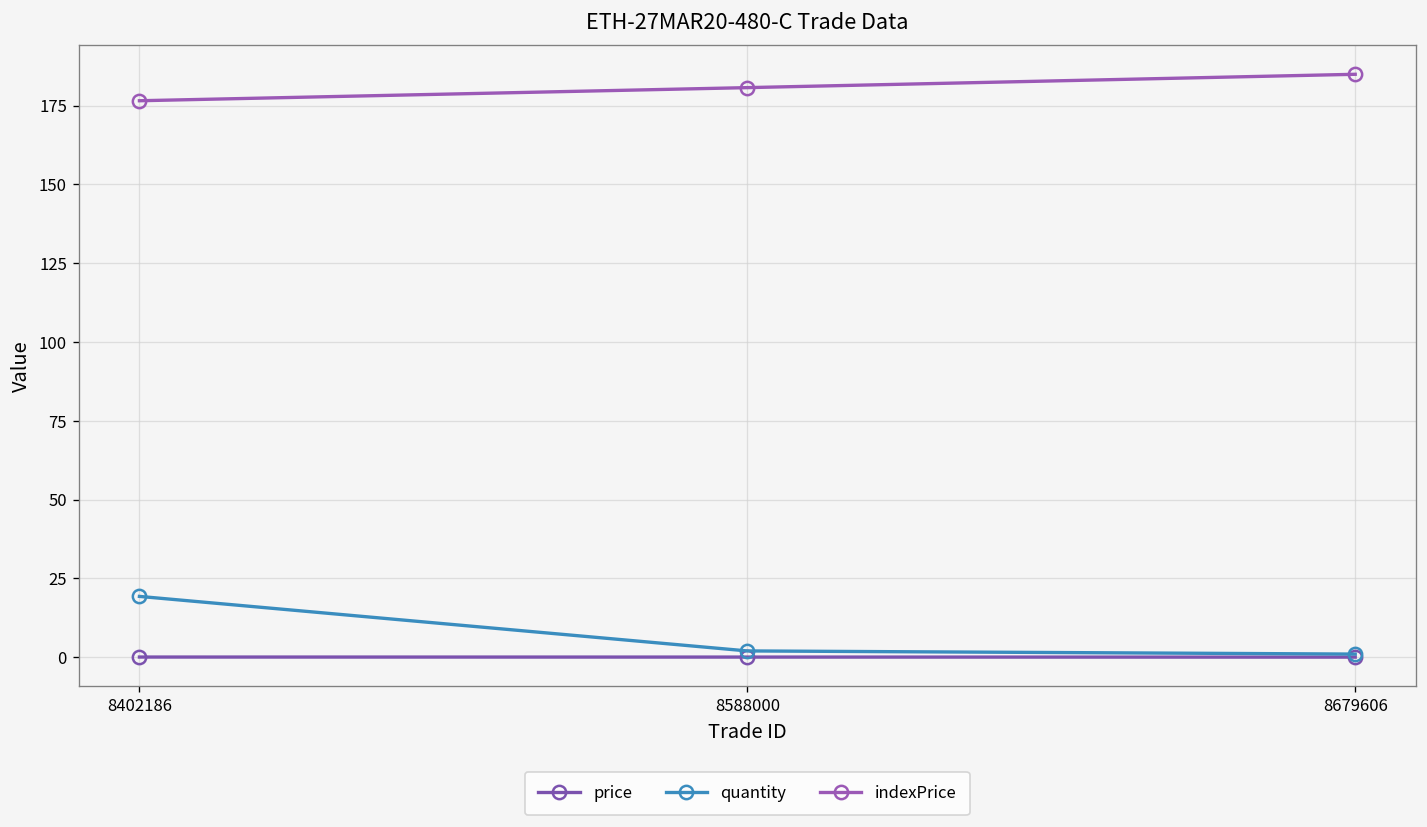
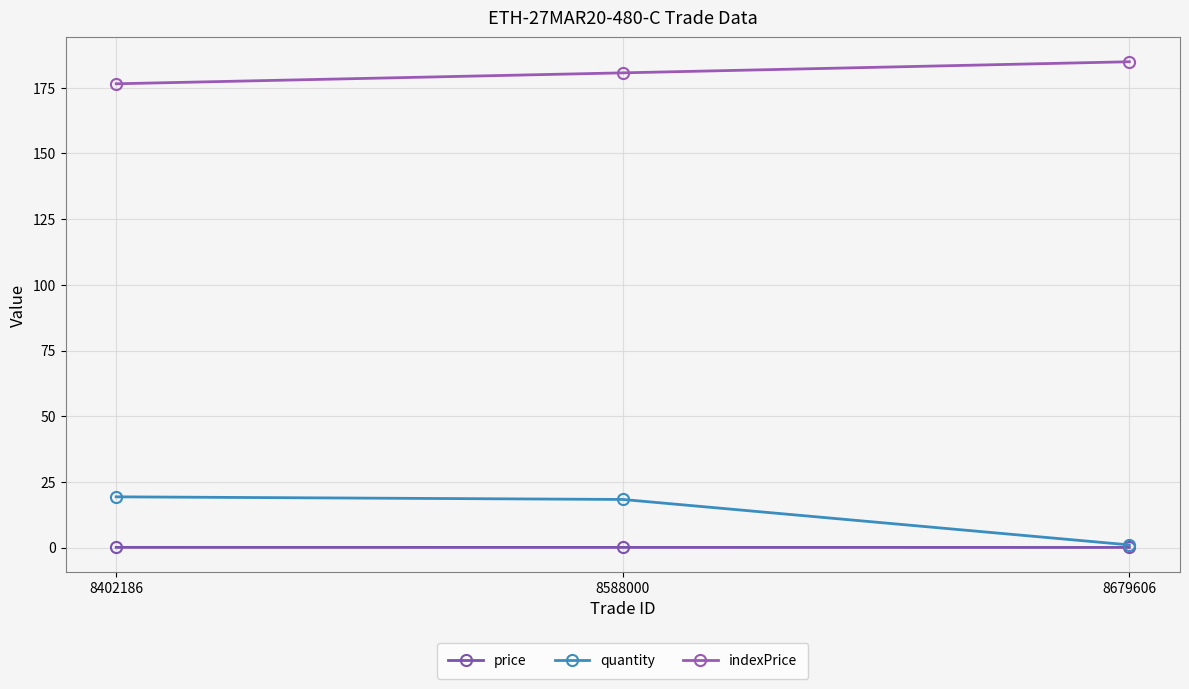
quantity, 8588000: 2 -> 18
